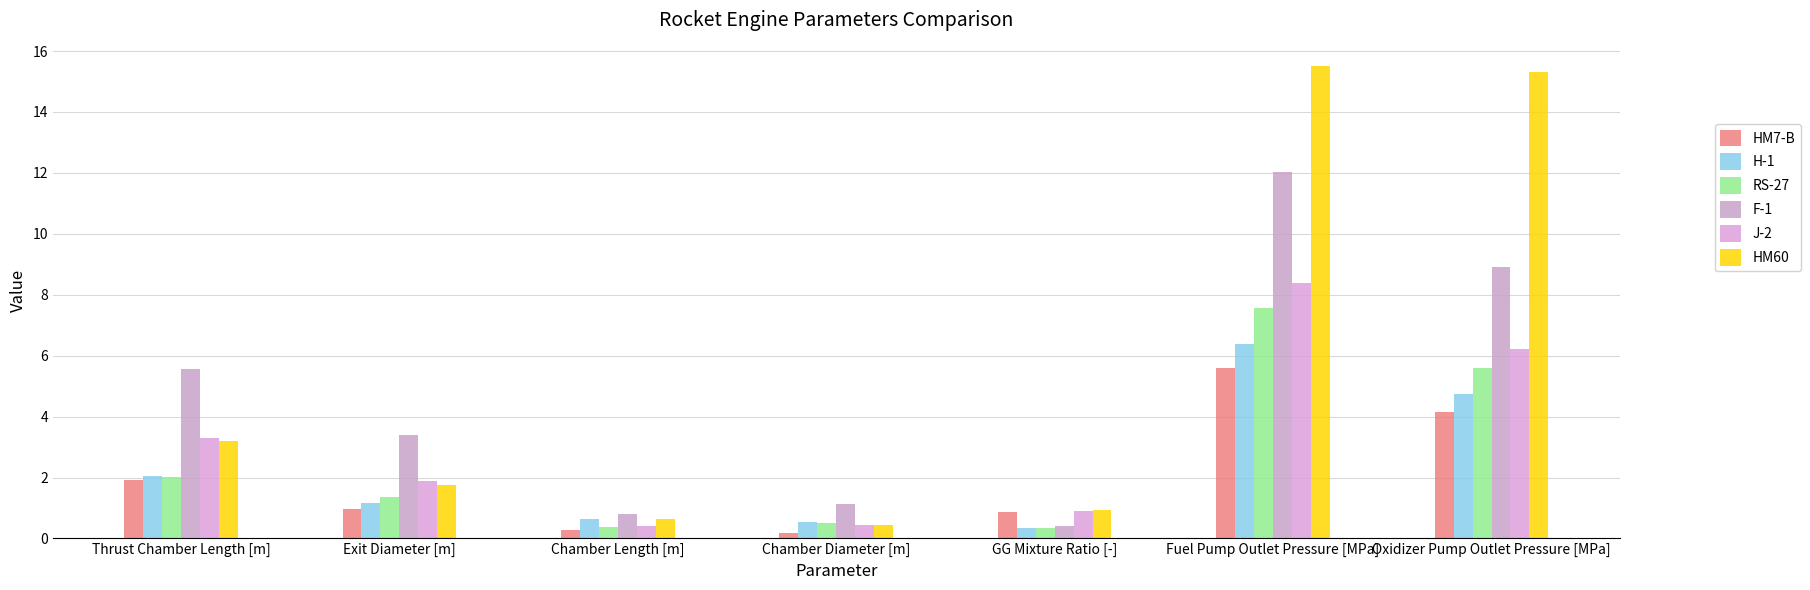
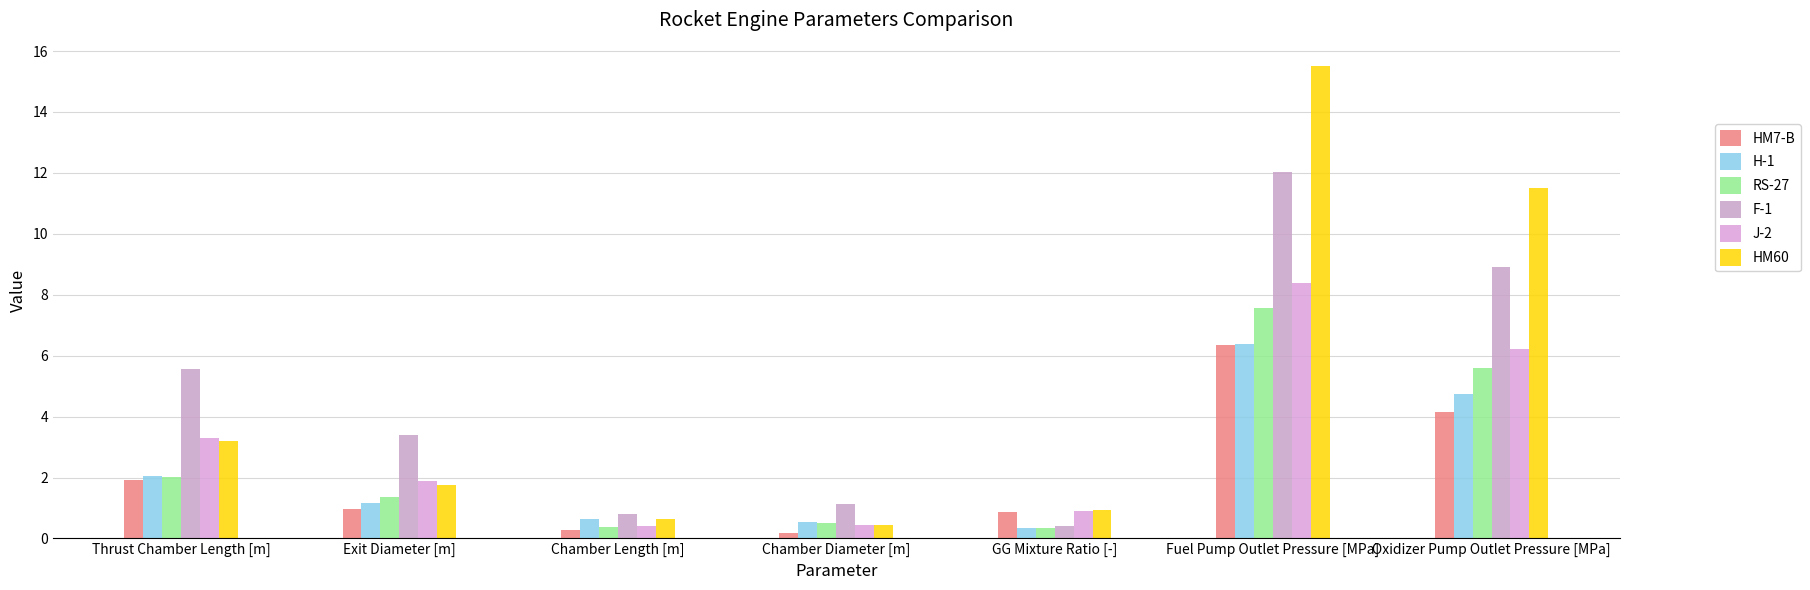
HM7-B, Fuel Pump Outlet Pressure [MPa]: 5.6 -> 6.3
HM60, Oxidizer Pump Outlet Pressure [MPa]: 15.3 -> 11.5
